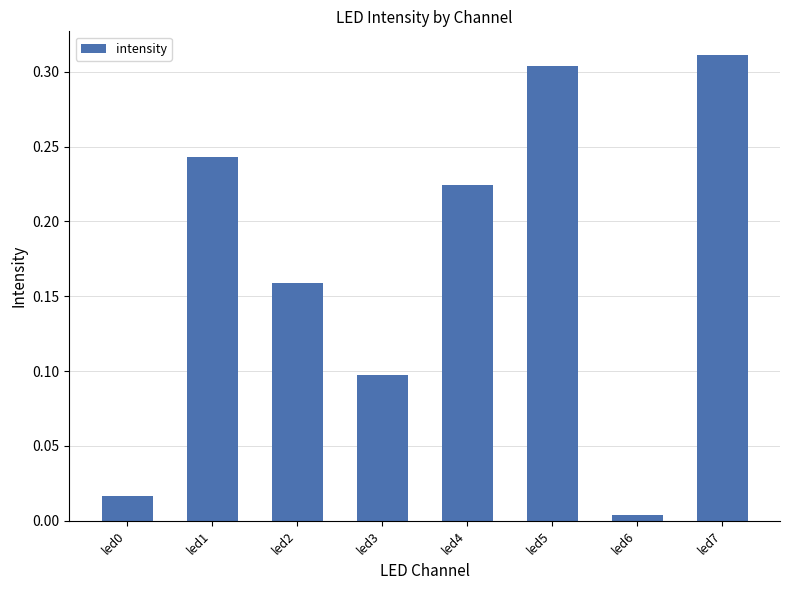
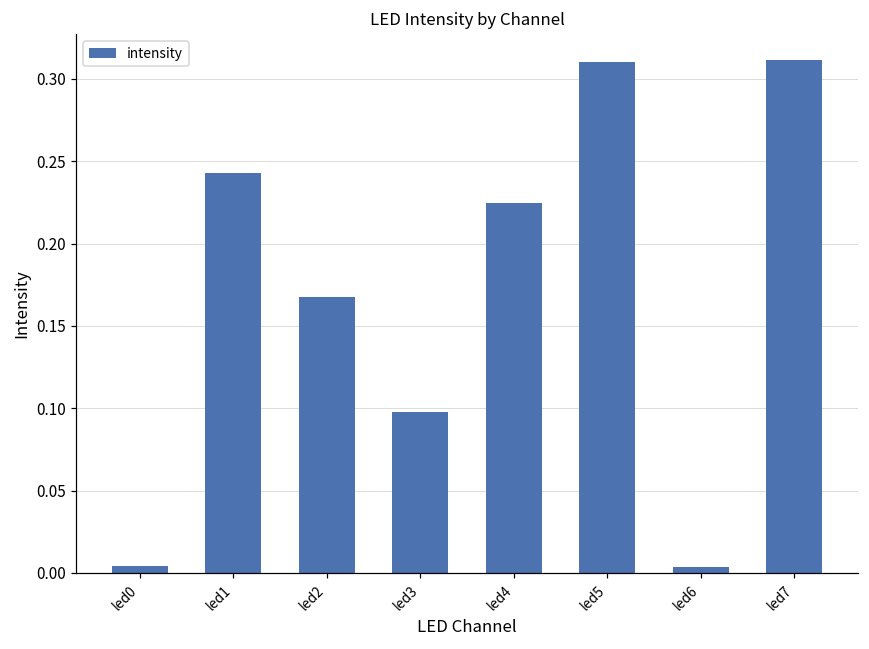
led0: 0.016 -> 0.004
led2: 0.159 -> 0.168
led5: 0.304 -> 0.310
